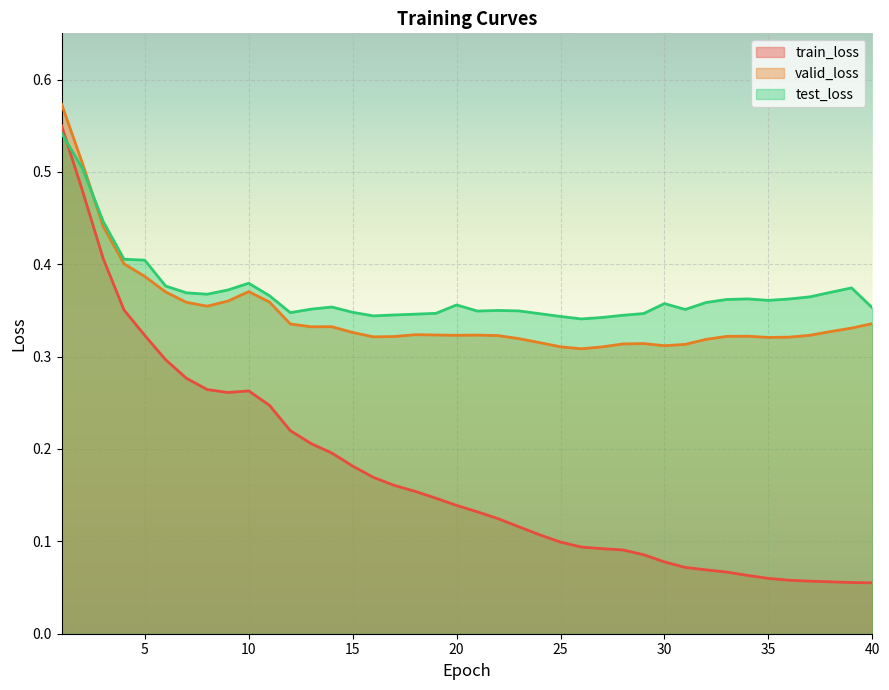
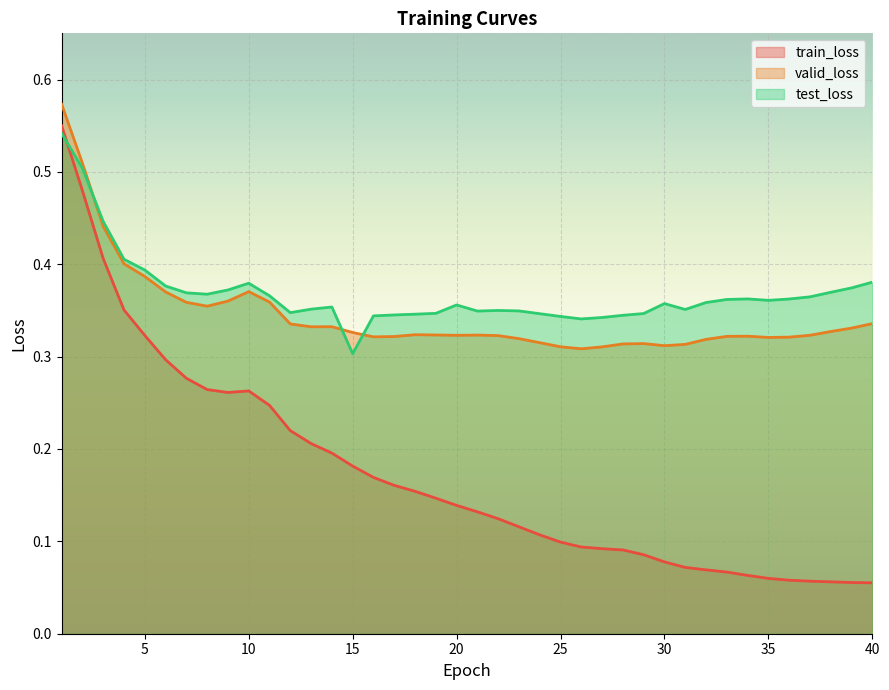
test_loss, 5: 0.40 -> 0.39
test_loss, 15: 0.35 -> 0.30
test_loss, 40: 0.35 -> 0.38
